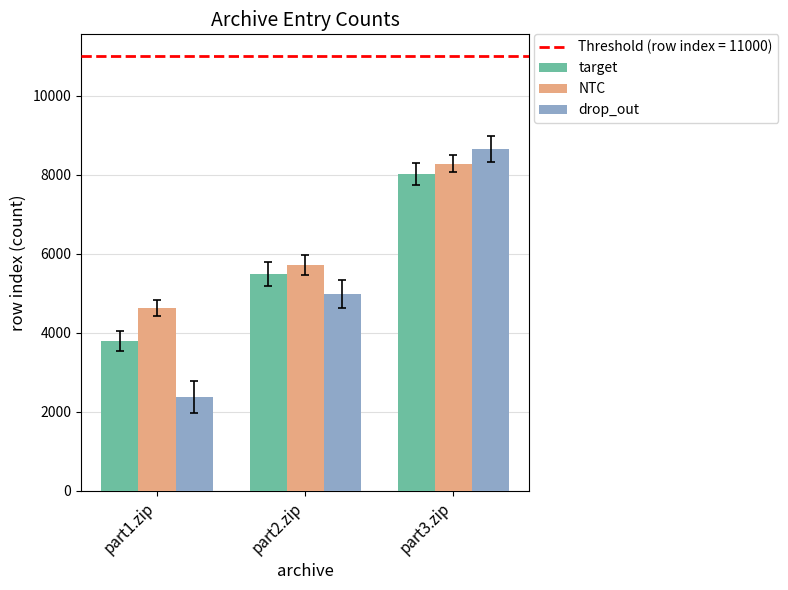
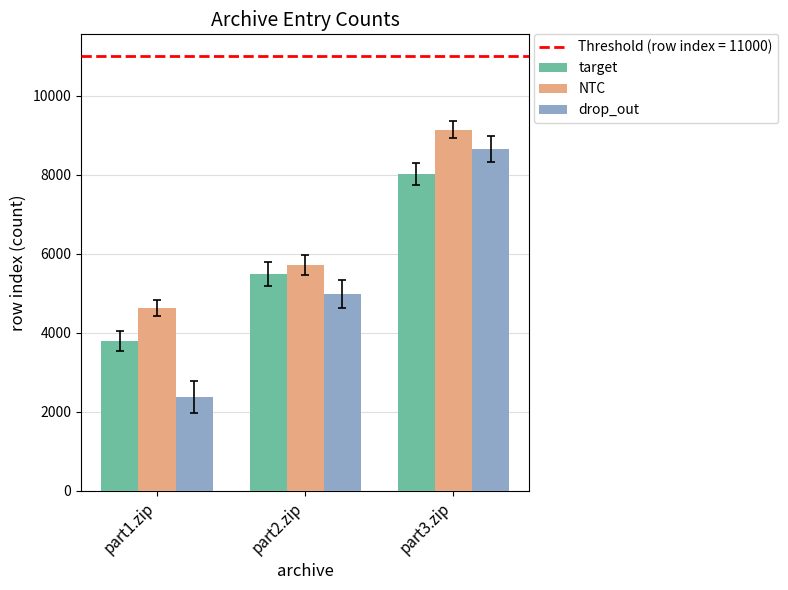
NTC, part3.zip: 8300 -> 9100
